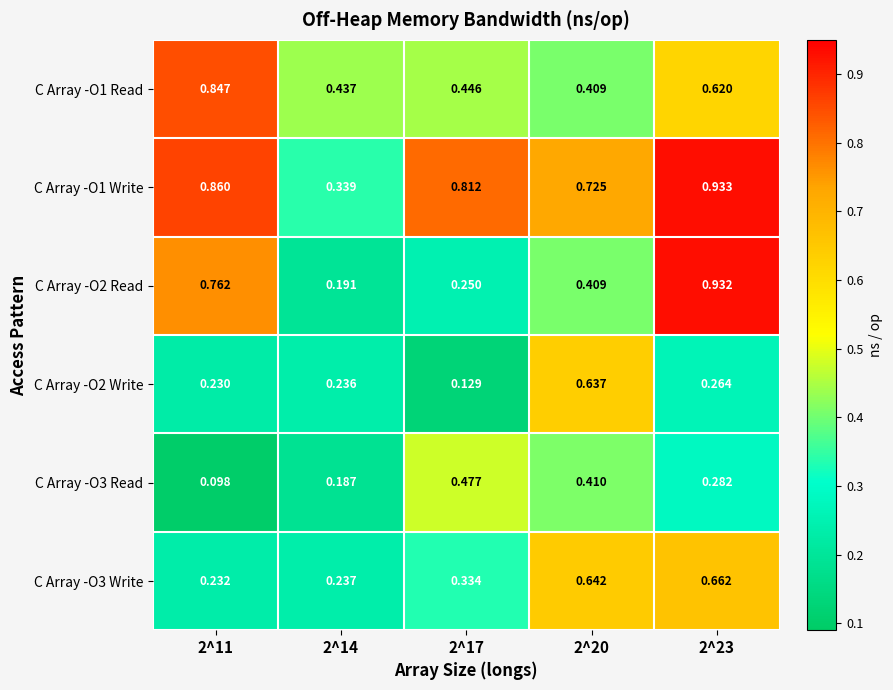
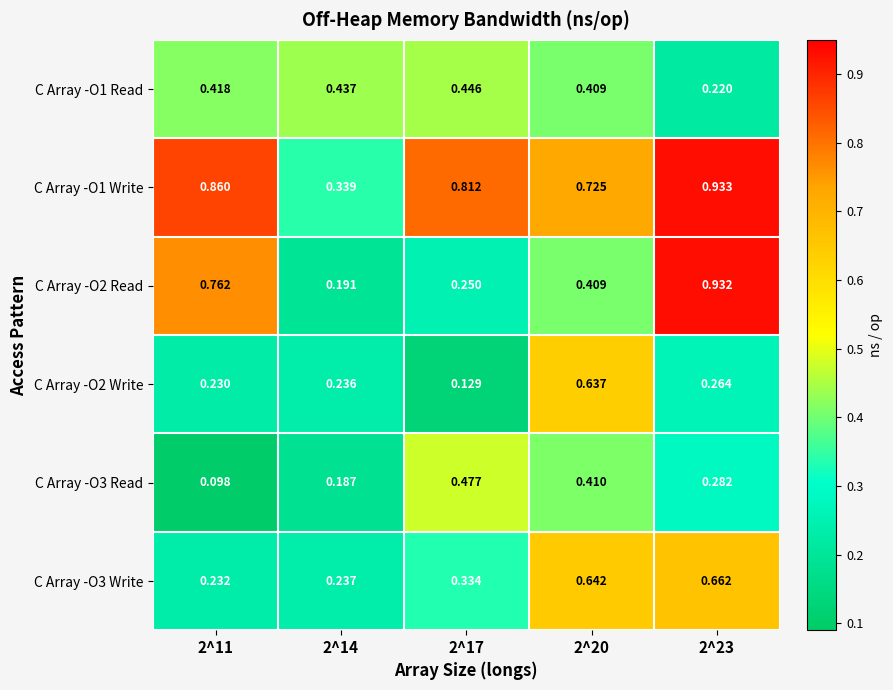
C Array -O1 Read, 2^11: 0.847 -> 0.418
C Array -O1 Read, 2^23: 0.620 -> 0.220
